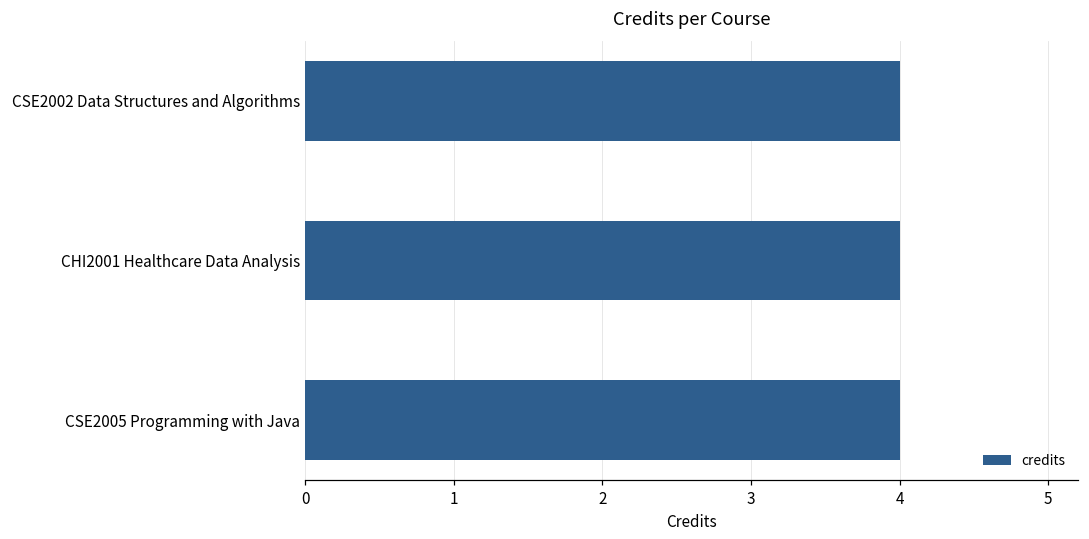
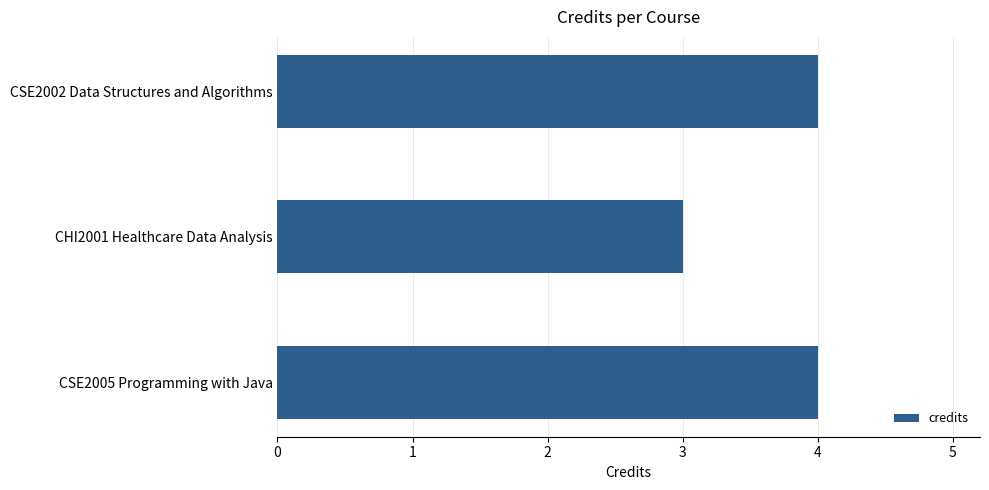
CHI2001 Healthcare Data Analysis: 4 -> 3
